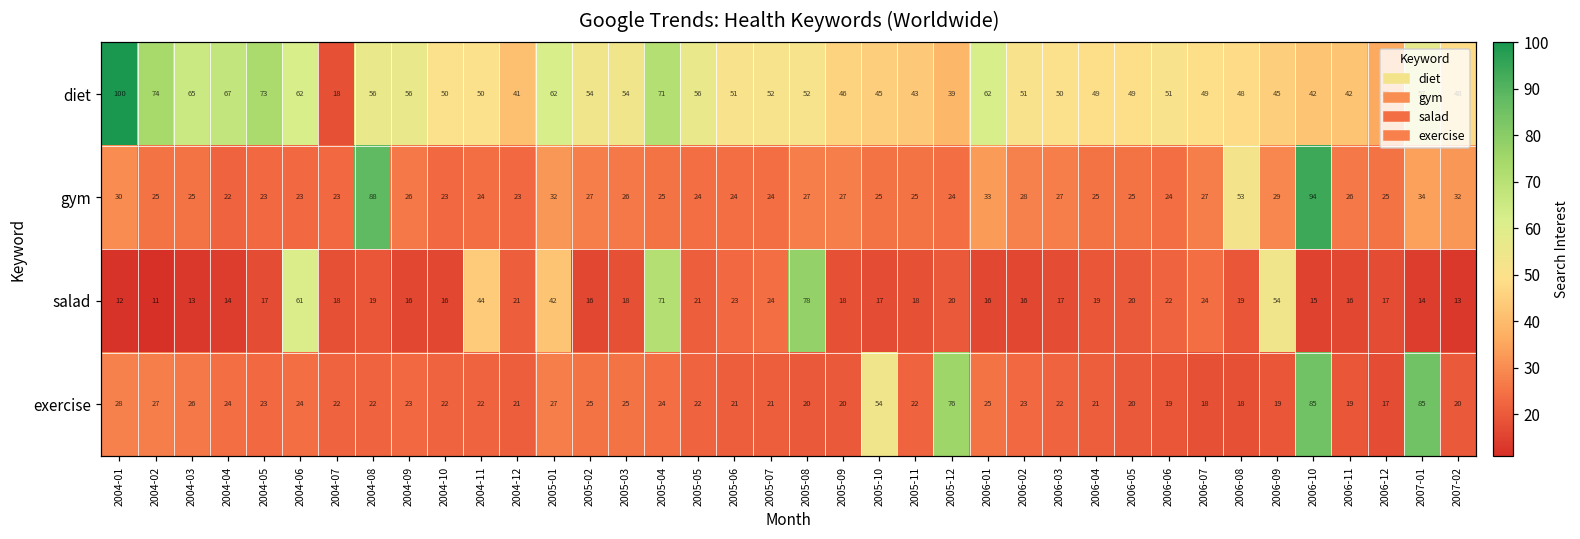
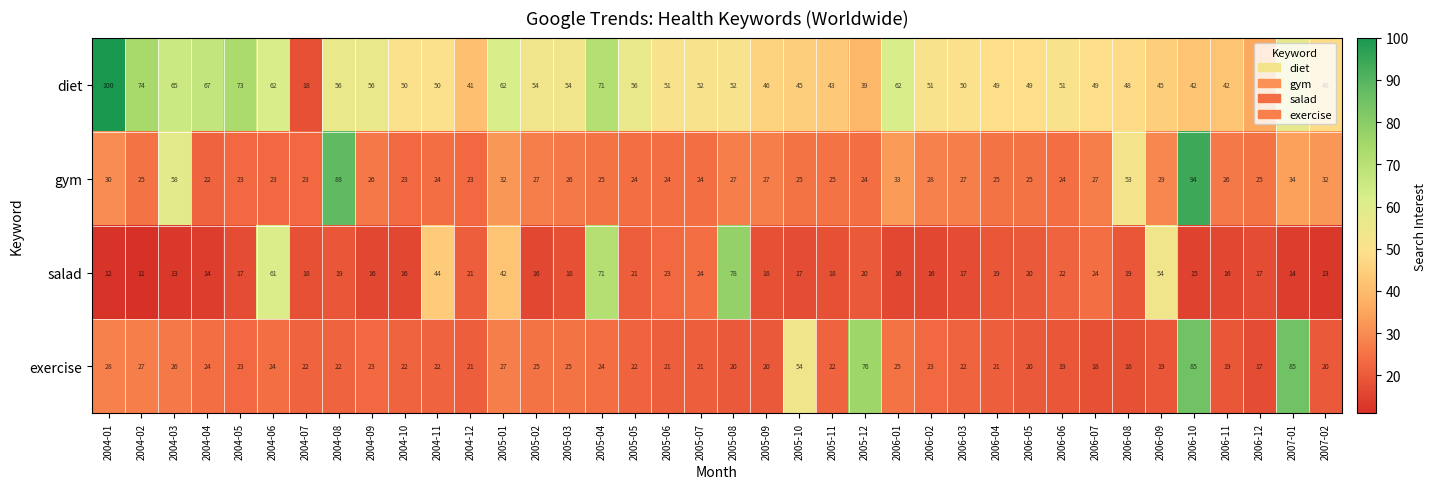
gym, 2004-03: 25 -> 58
